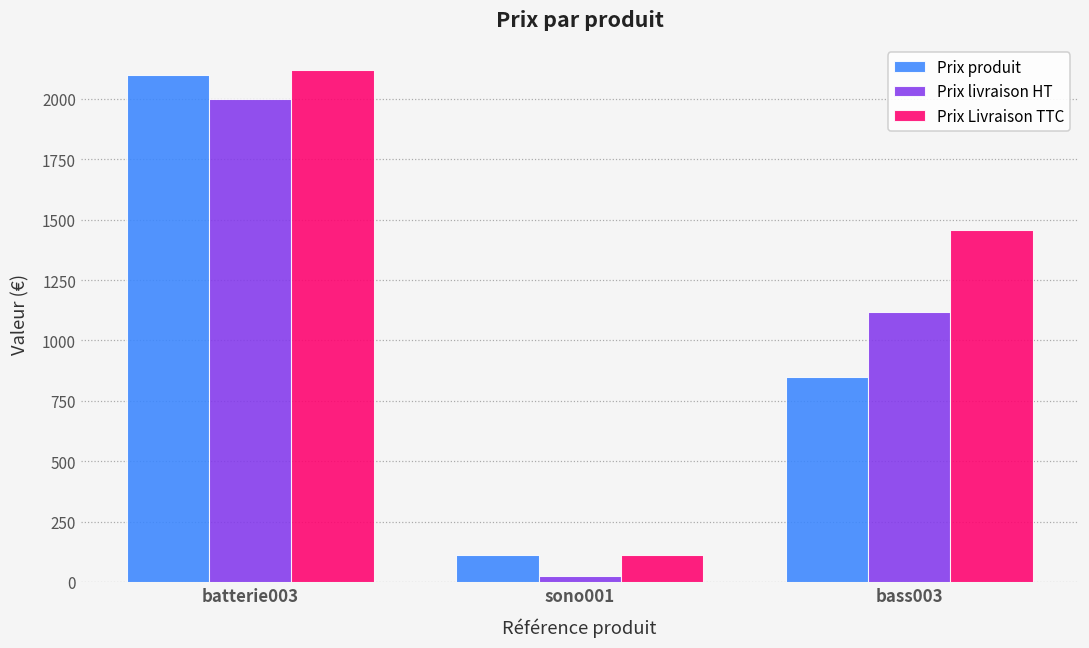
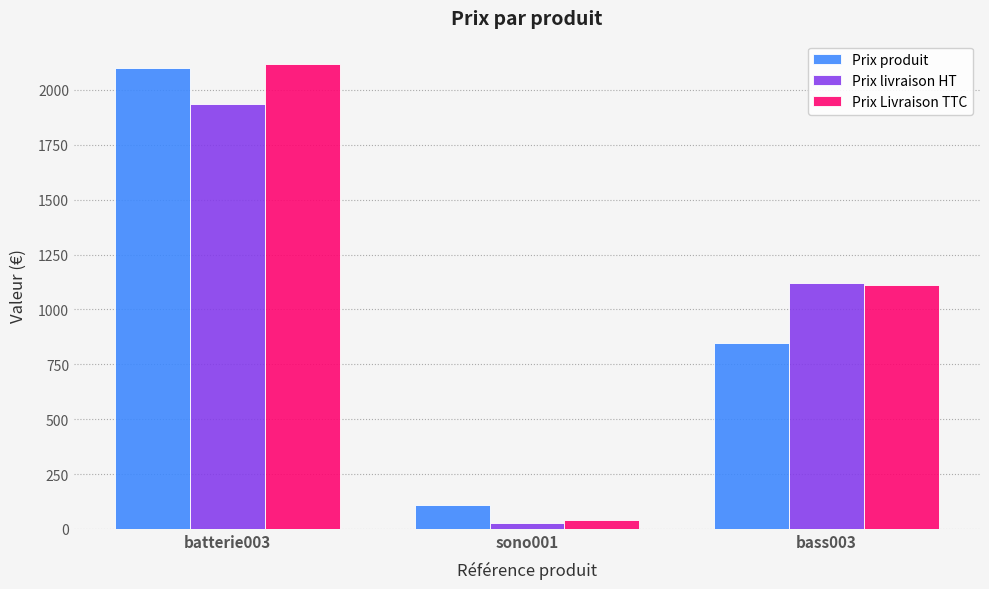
Prix livraison HT, batterie003: 2000 -> 1940
Prix Livraison TTC, sono001: 110 -> 40
Prix Livraison TTC, bass003: 1460 -> 1110
